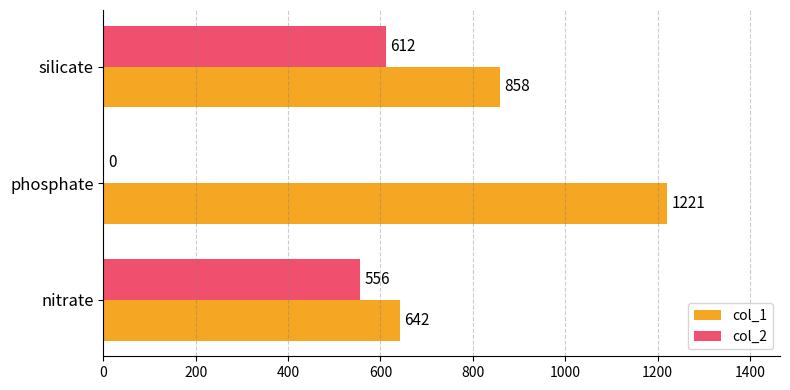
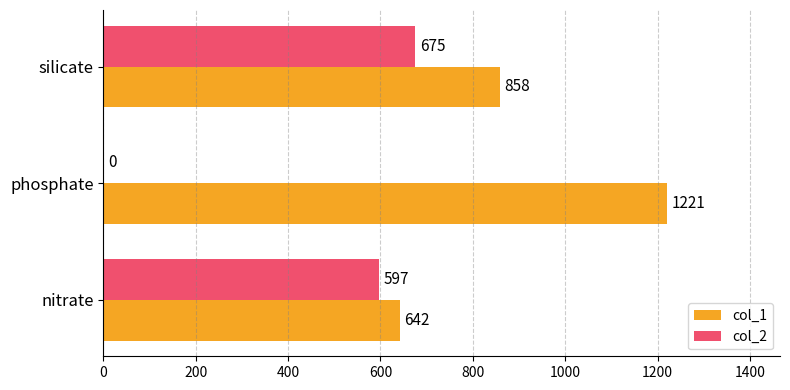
col_2, silicate: 612 -> 675
col_2, nitrate: 556 -> 597
